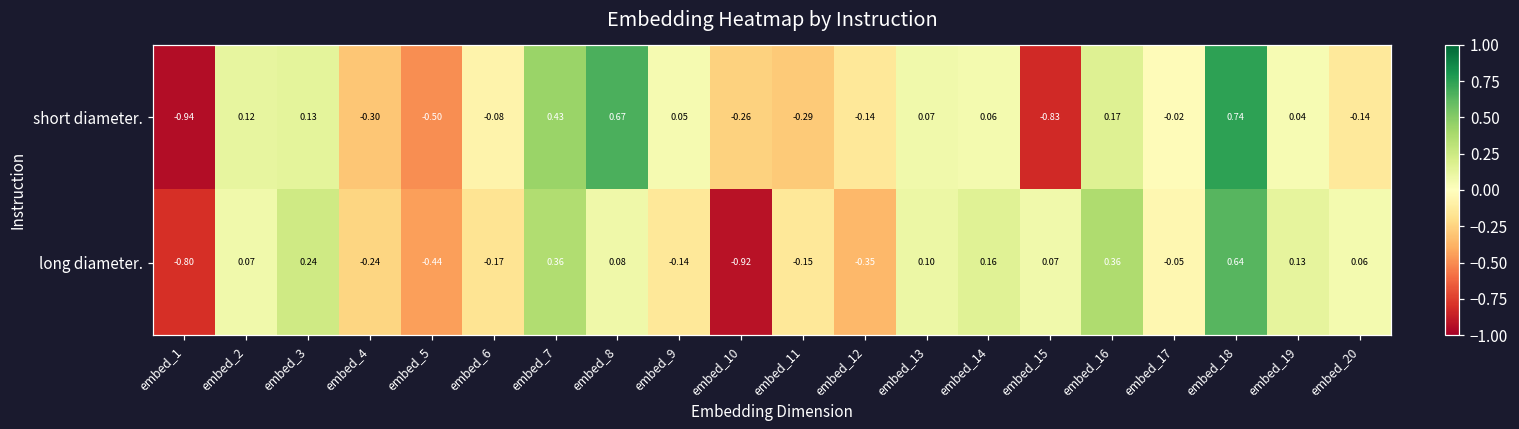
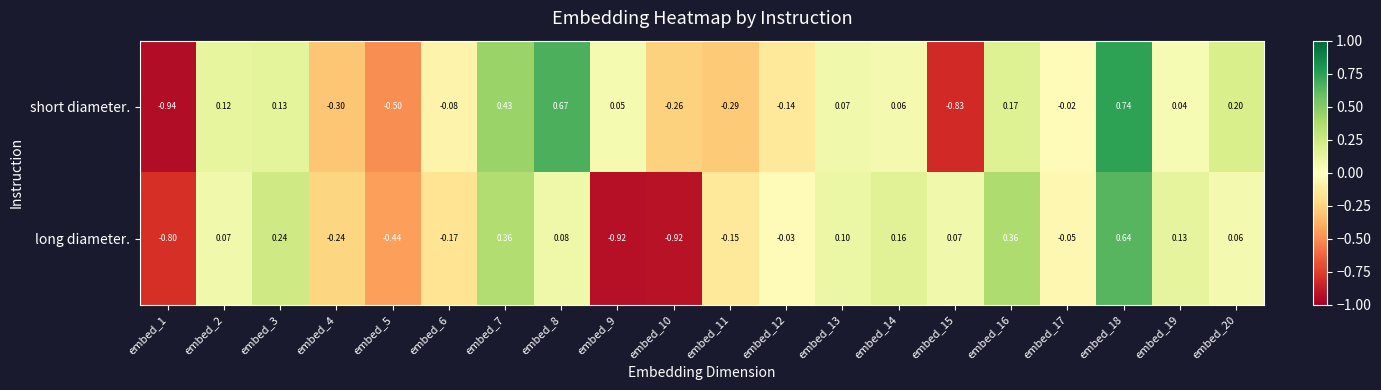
short diameter., embed_20: -0.14 -> 0.20
long diameter., embed_9: -0.14 -> -0.92
long diameter., embed_12: -0.35 -> -0.03
